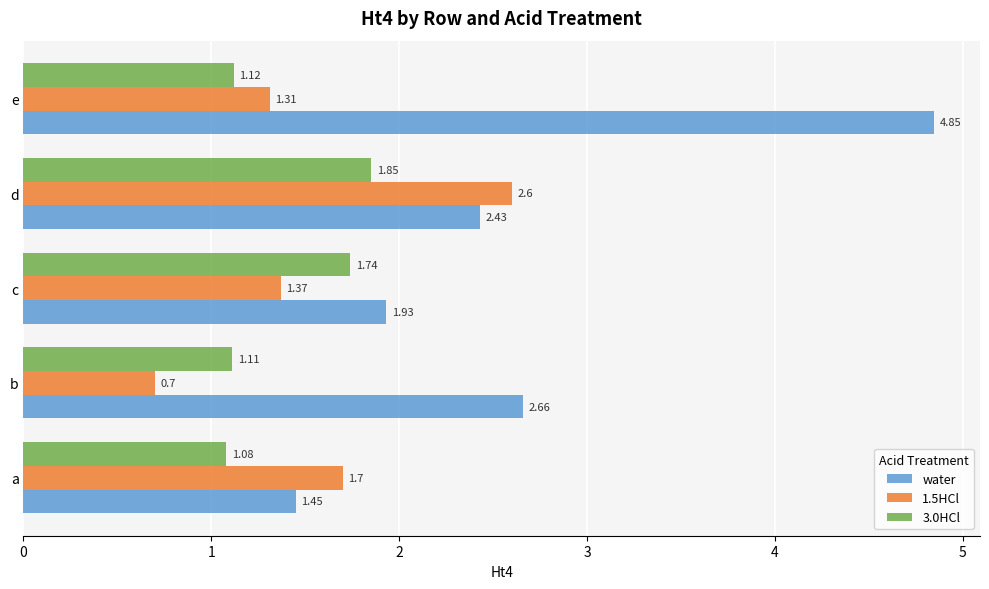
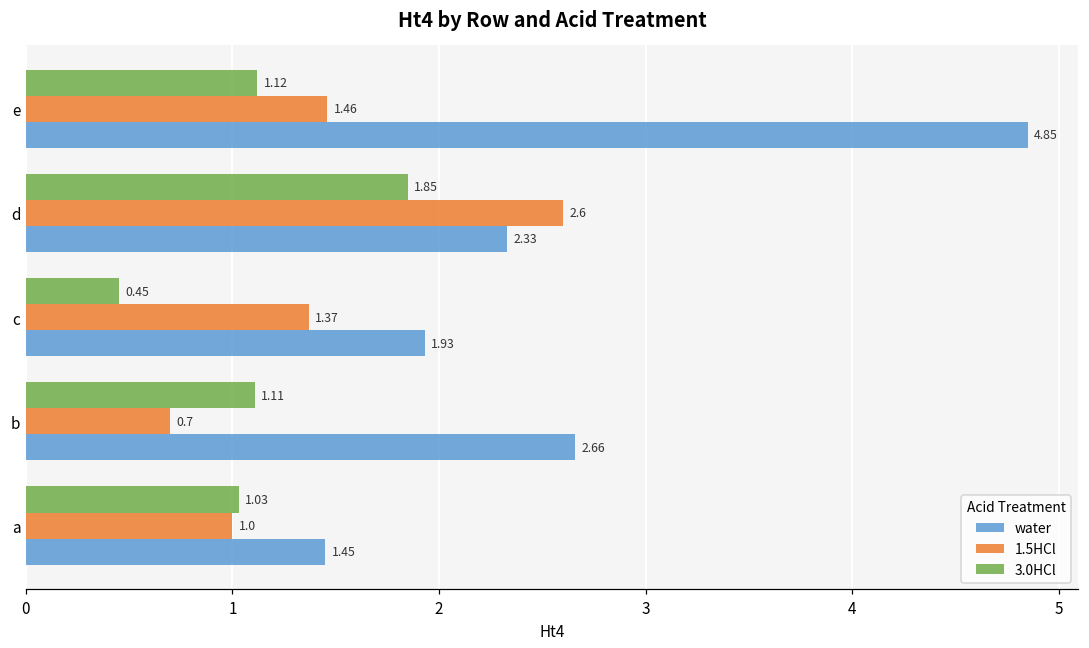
1.5HCl, e: 1.31 -> 1.46
water, d: 2.43 -> 2.33
3.0HCl, c: 1.74 -> 0.45
3.0HCl, a: 1.08 -> 1.03
1.5HCl, a: 1.7 -> 1.0
